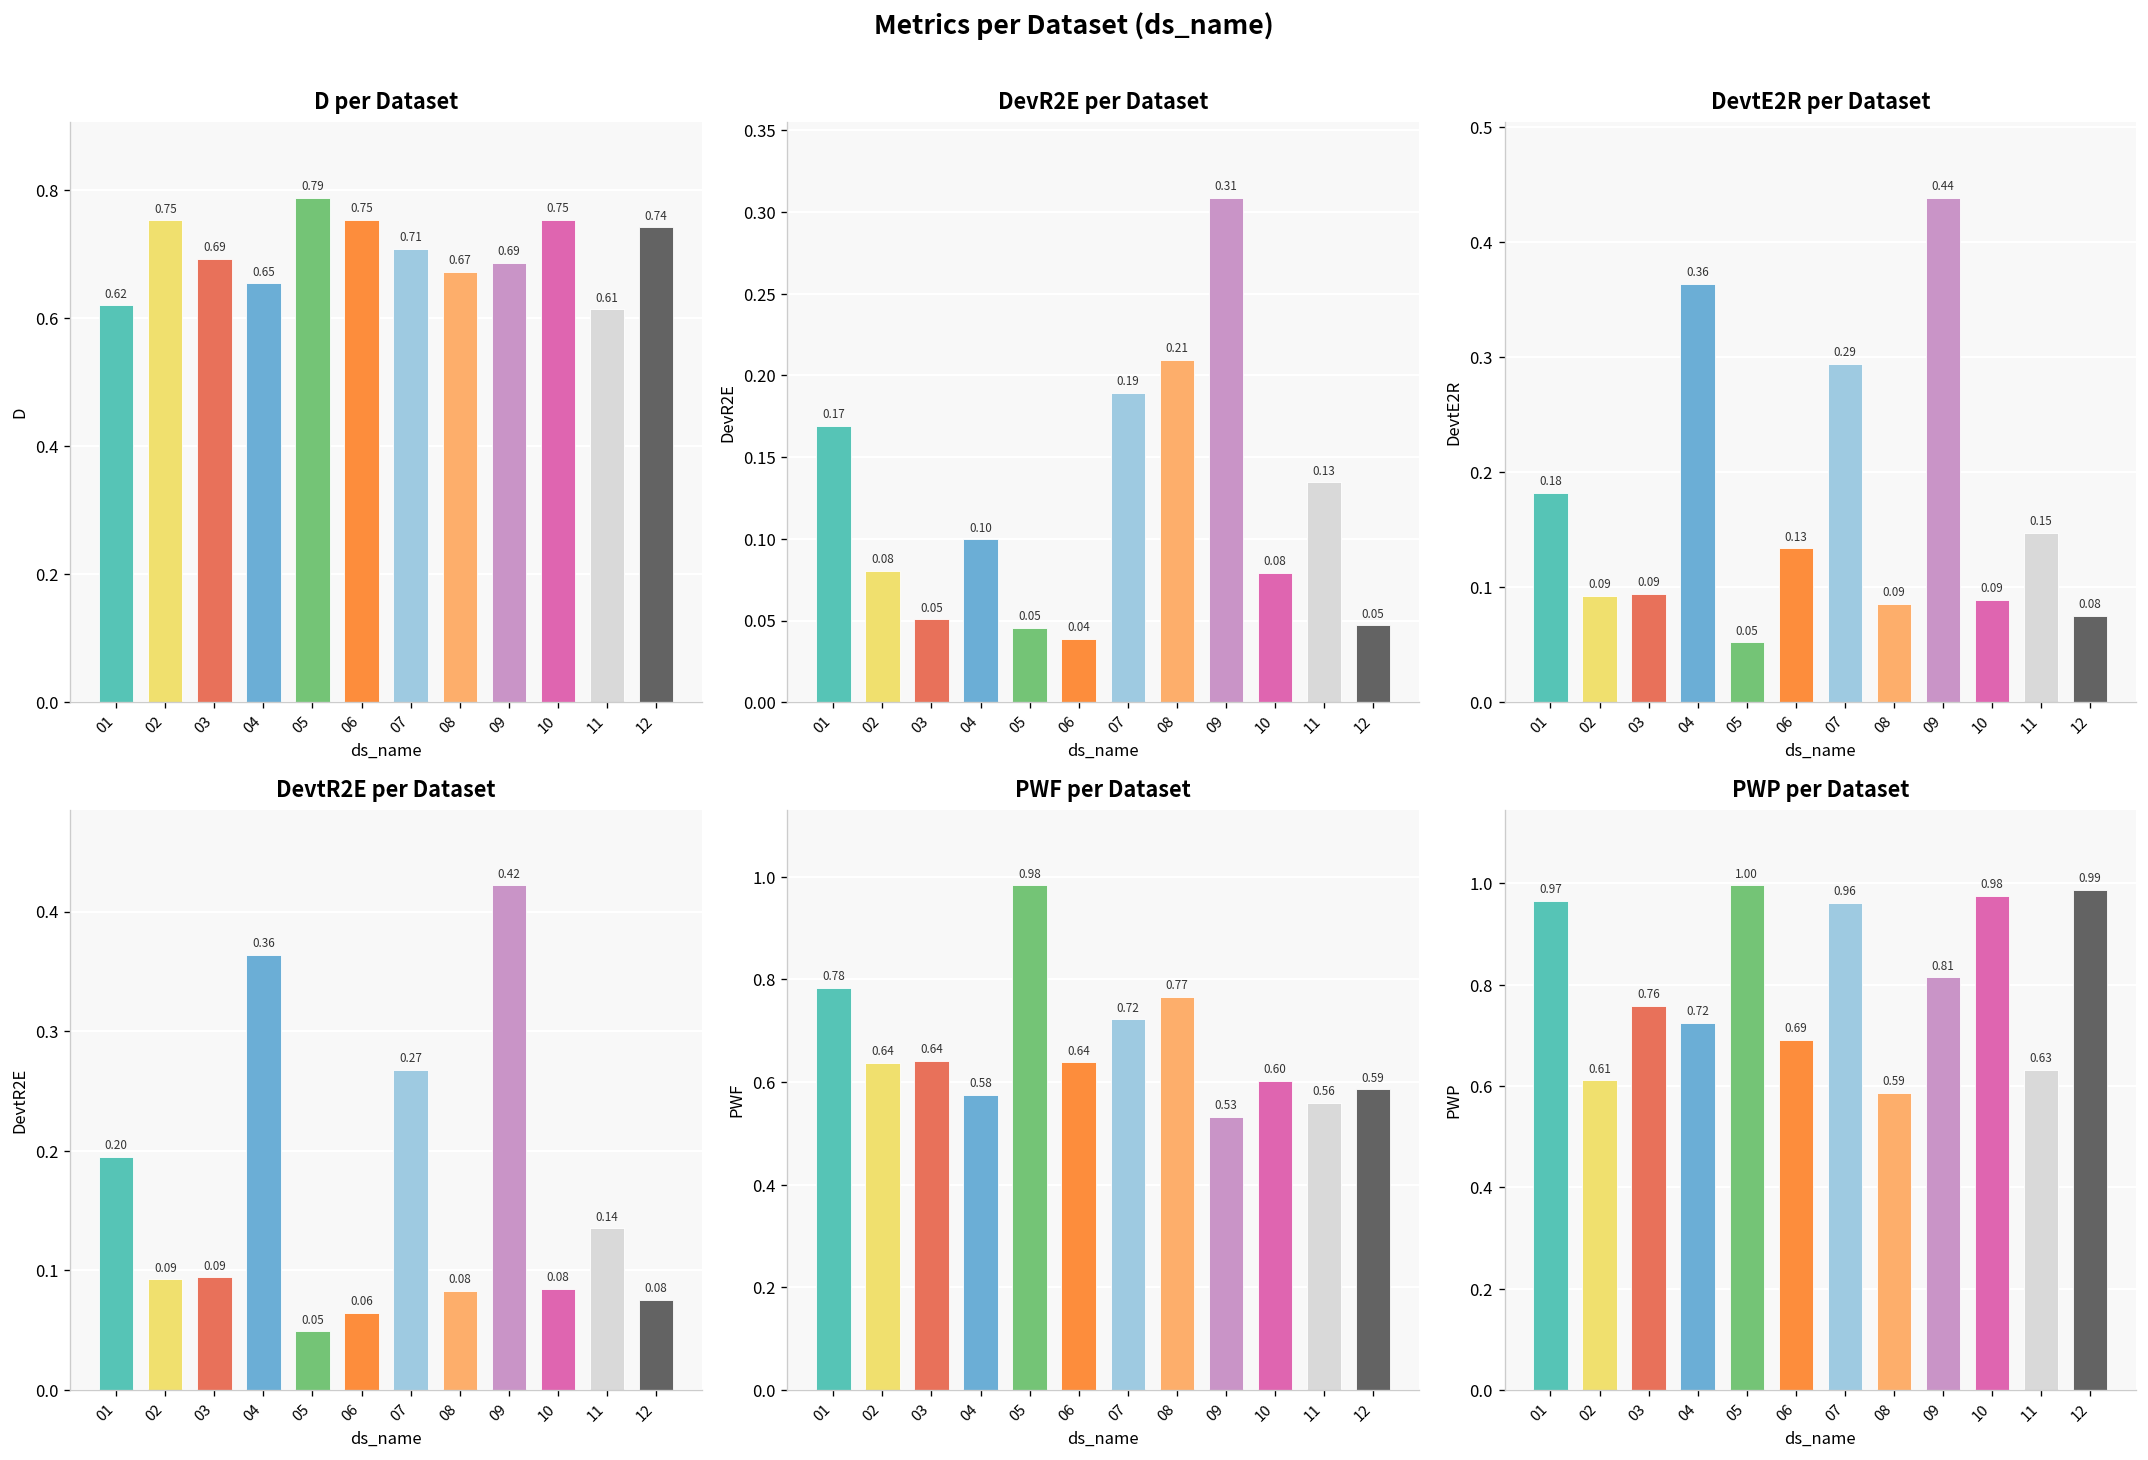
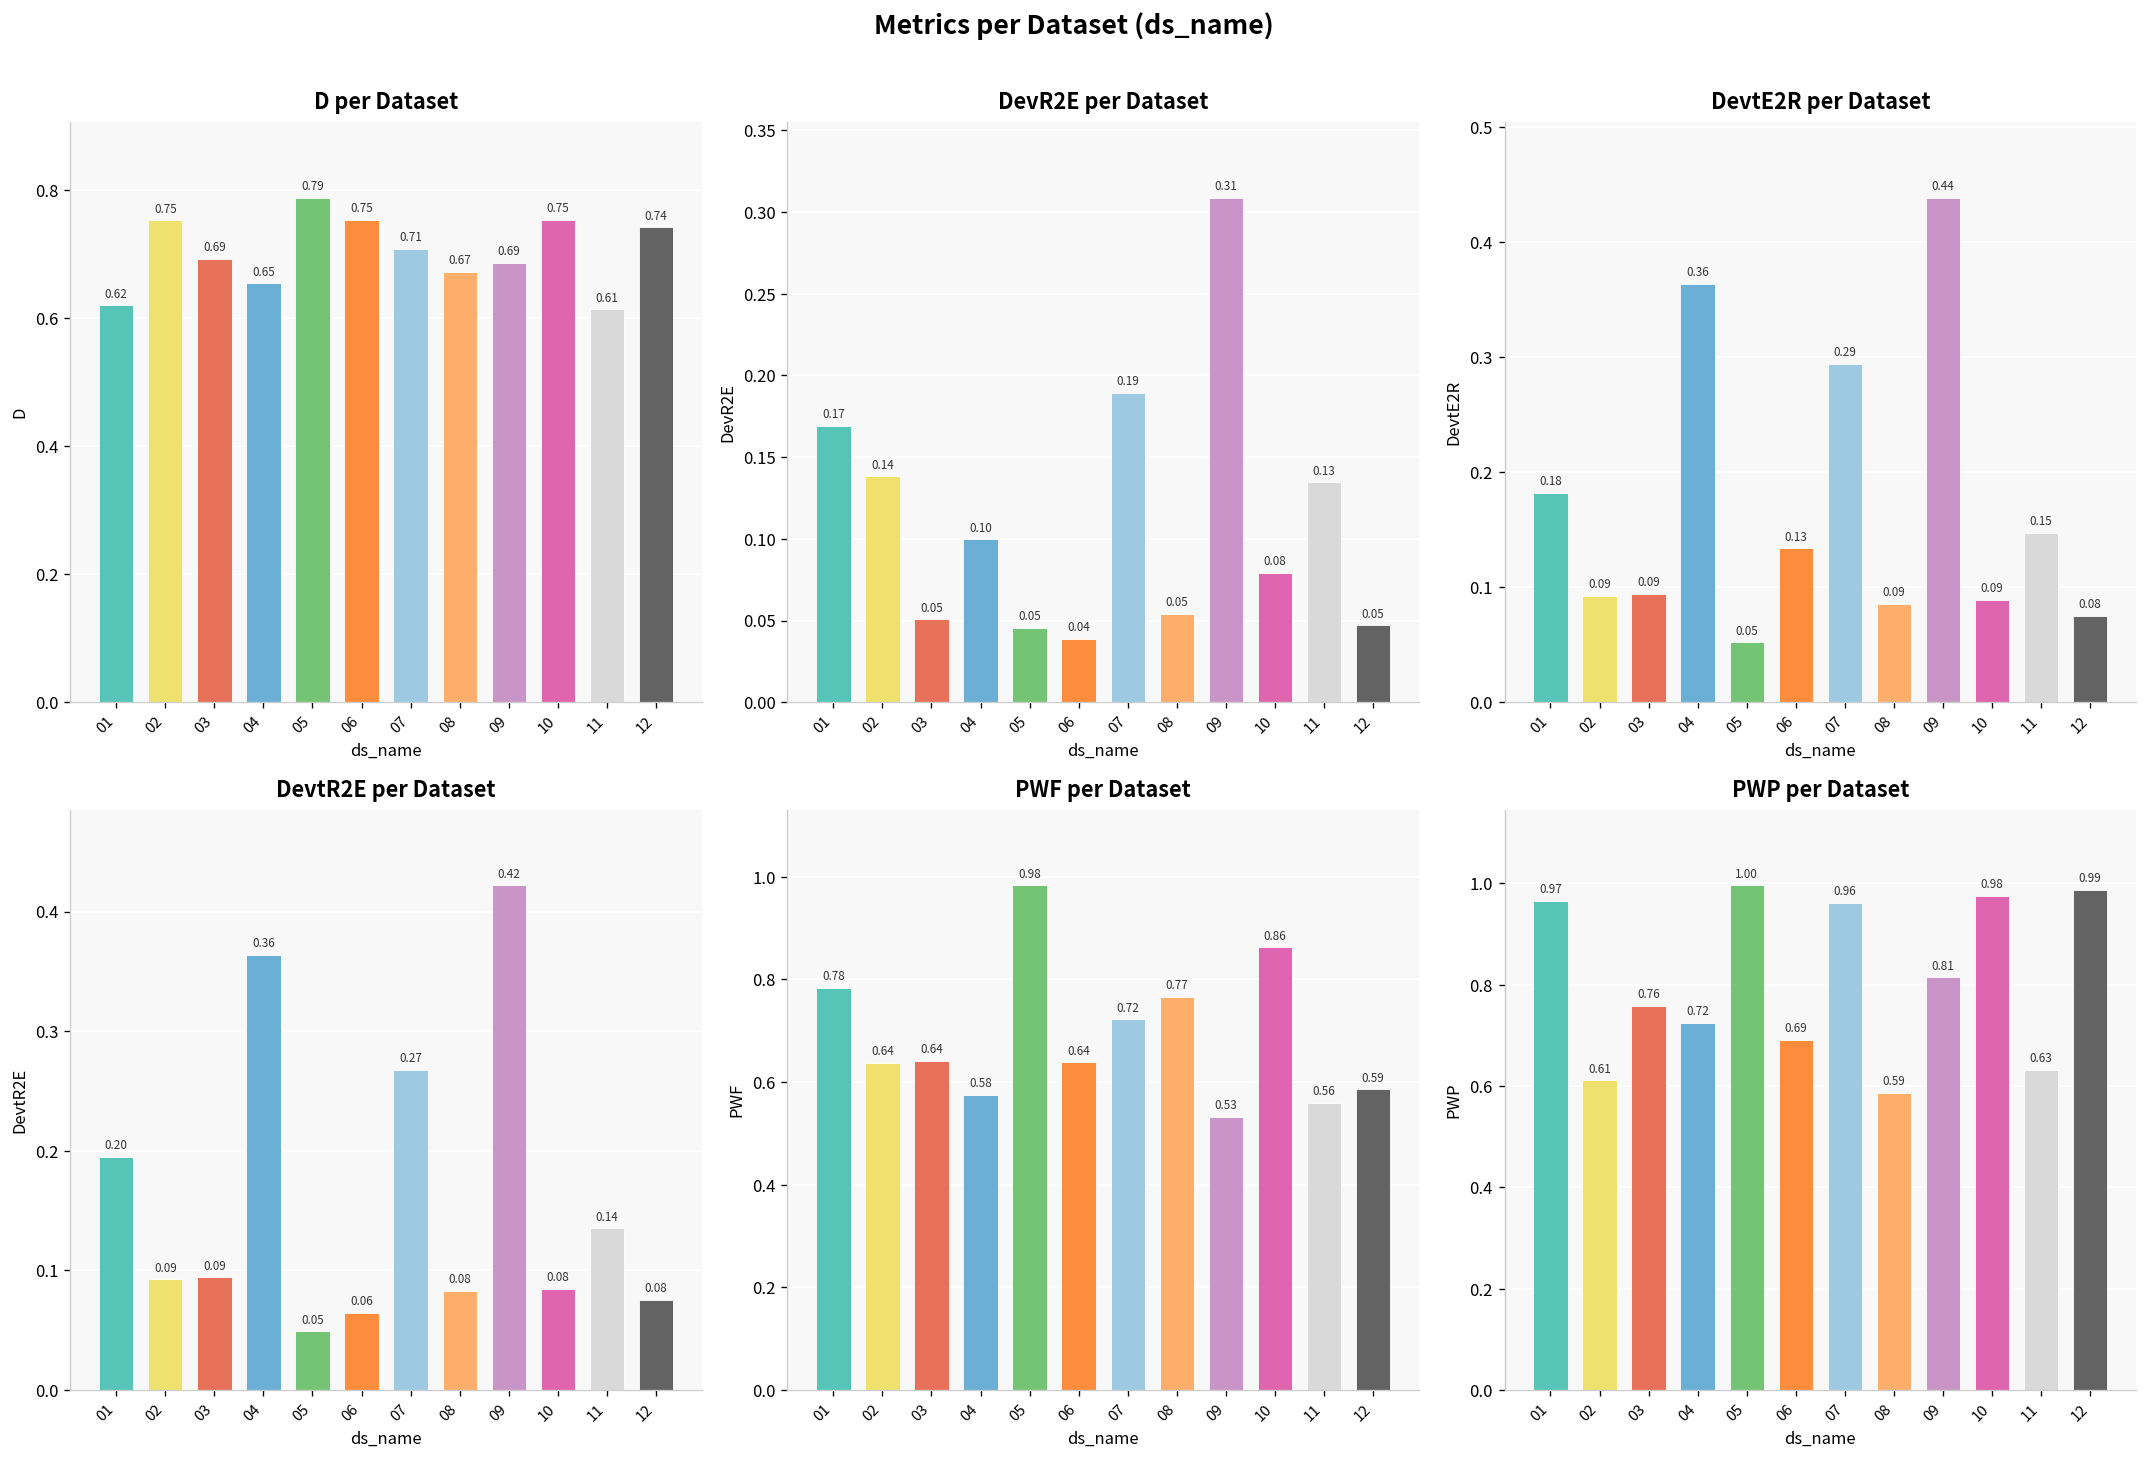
DevR2E per Dataset, 02: 0.08 -> 0.14
DevR2E per Dataset, 08: 0.21 -> 0.05
PWF per Dataset, 10: 0.60 -> 0.86
